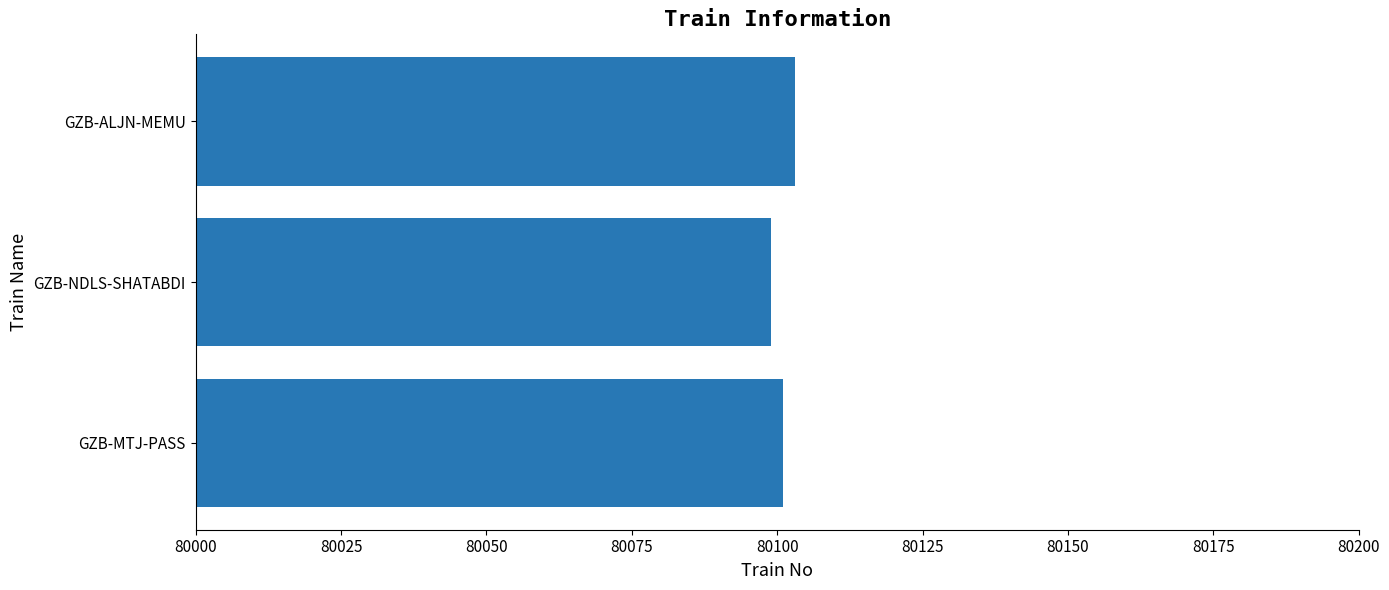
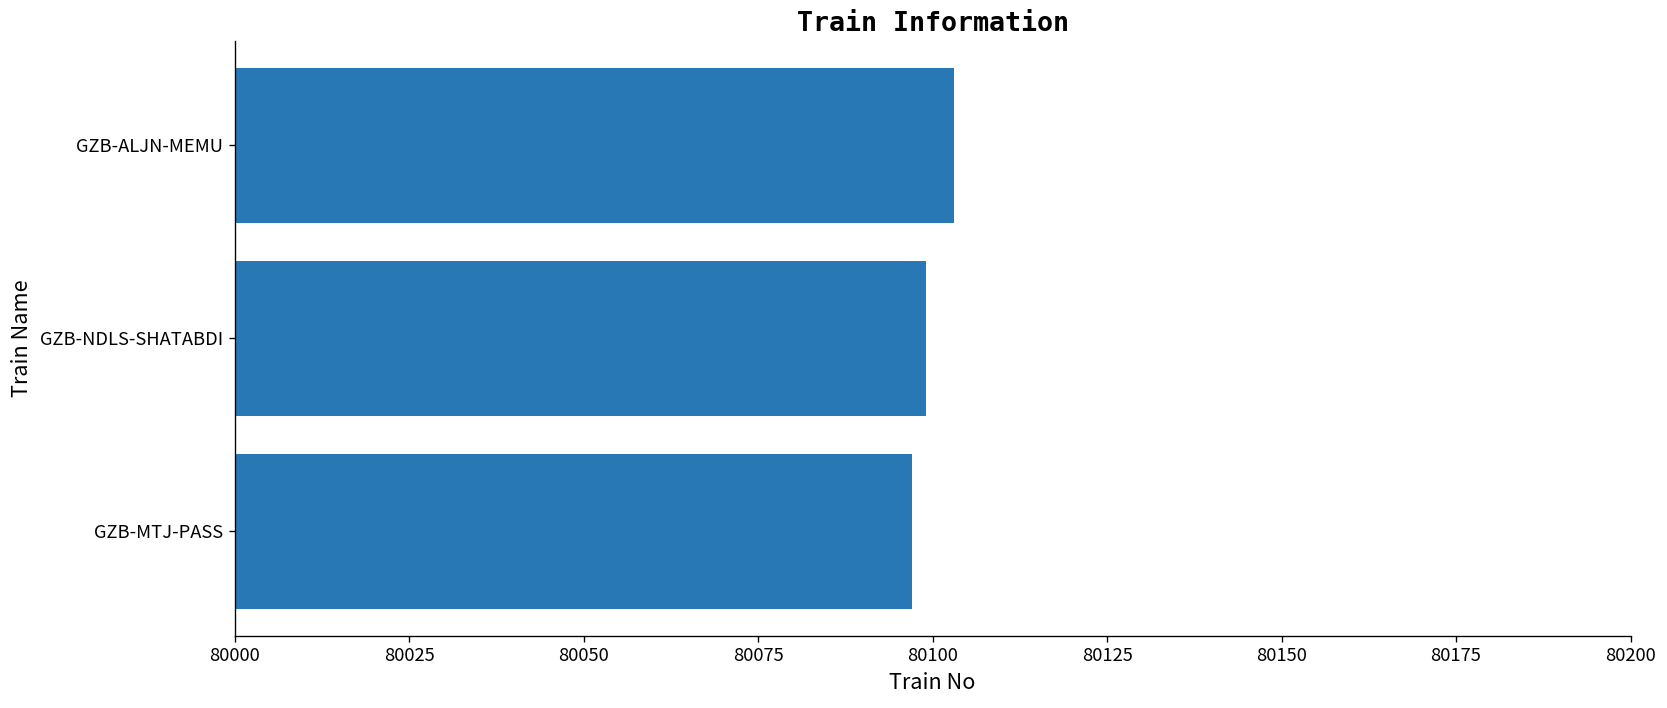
GZB-MTJ-PASS: 80101 -> 80097
